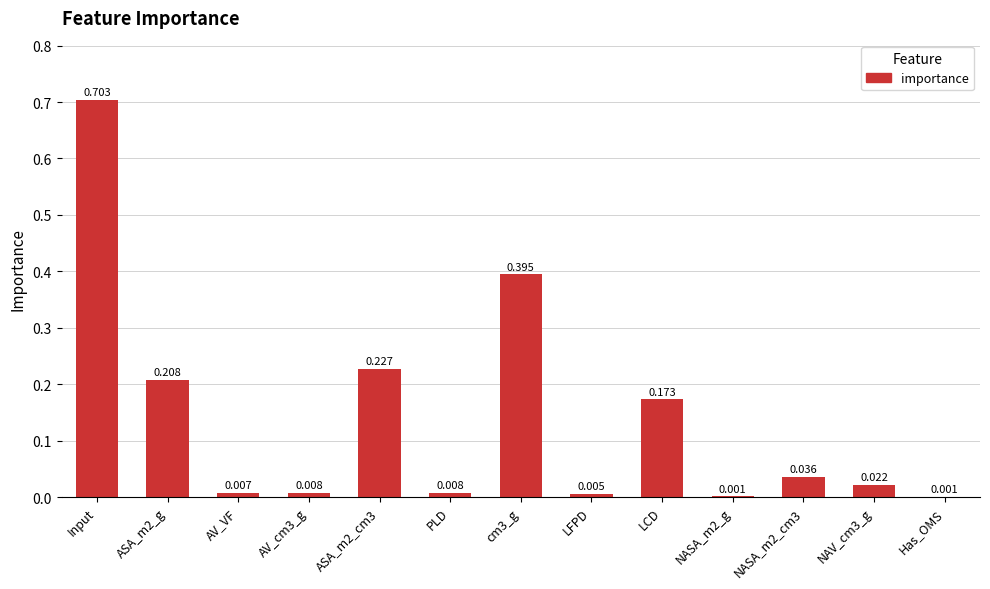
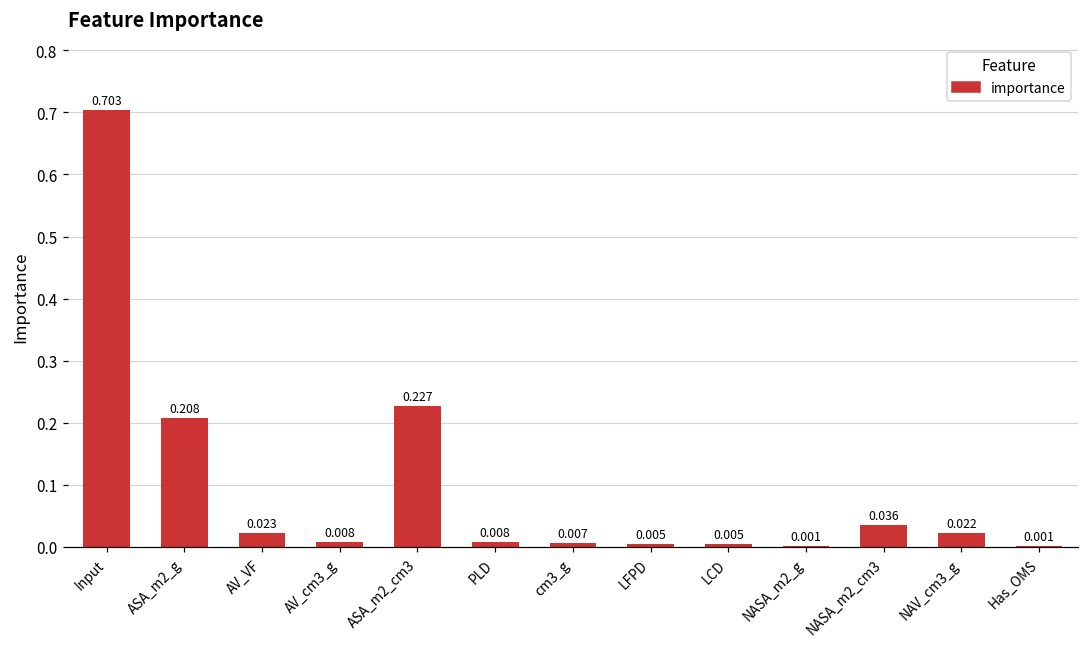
AV_VF: 0.007 -> 0.023
cm3_g: 0.395 -> 0.007
LCD: 0.173 -> 0.005
